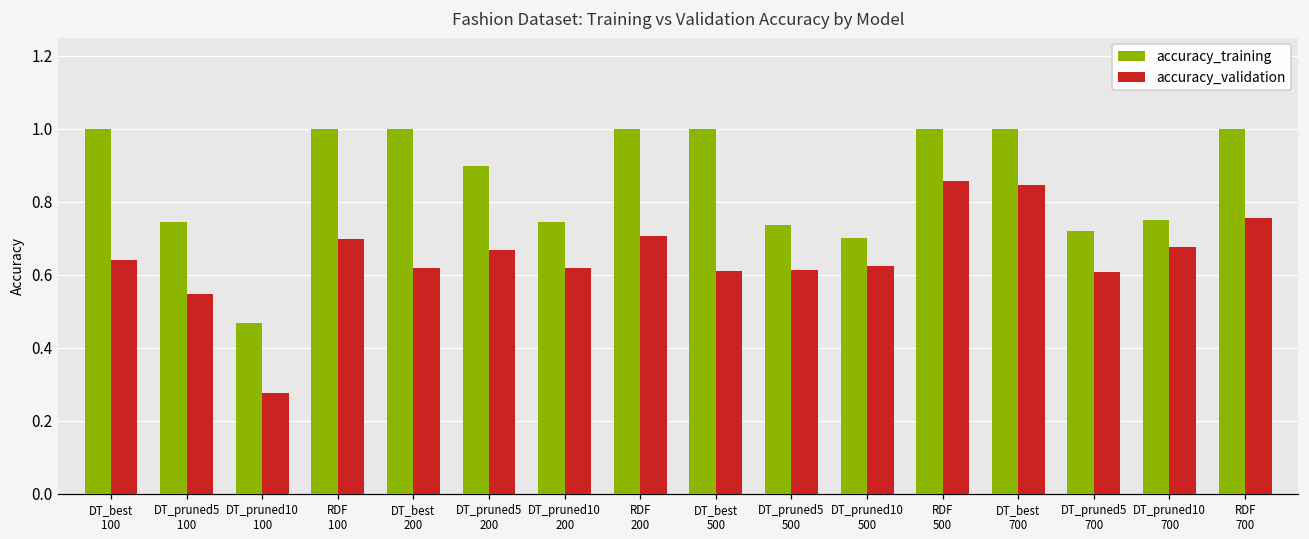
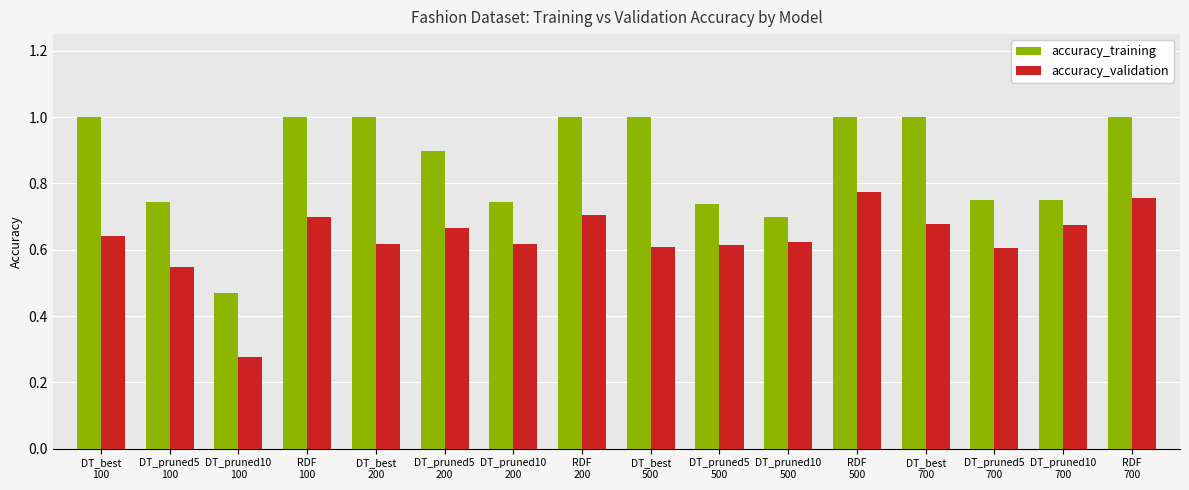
accuracy_validation, RDF 500: 0.86 -> 0.77
accuracy_validation, DT_best 700: 0.85 -> 0.68
accuracy_training, DT_pruned5 700: 0.72 -> 0.75
